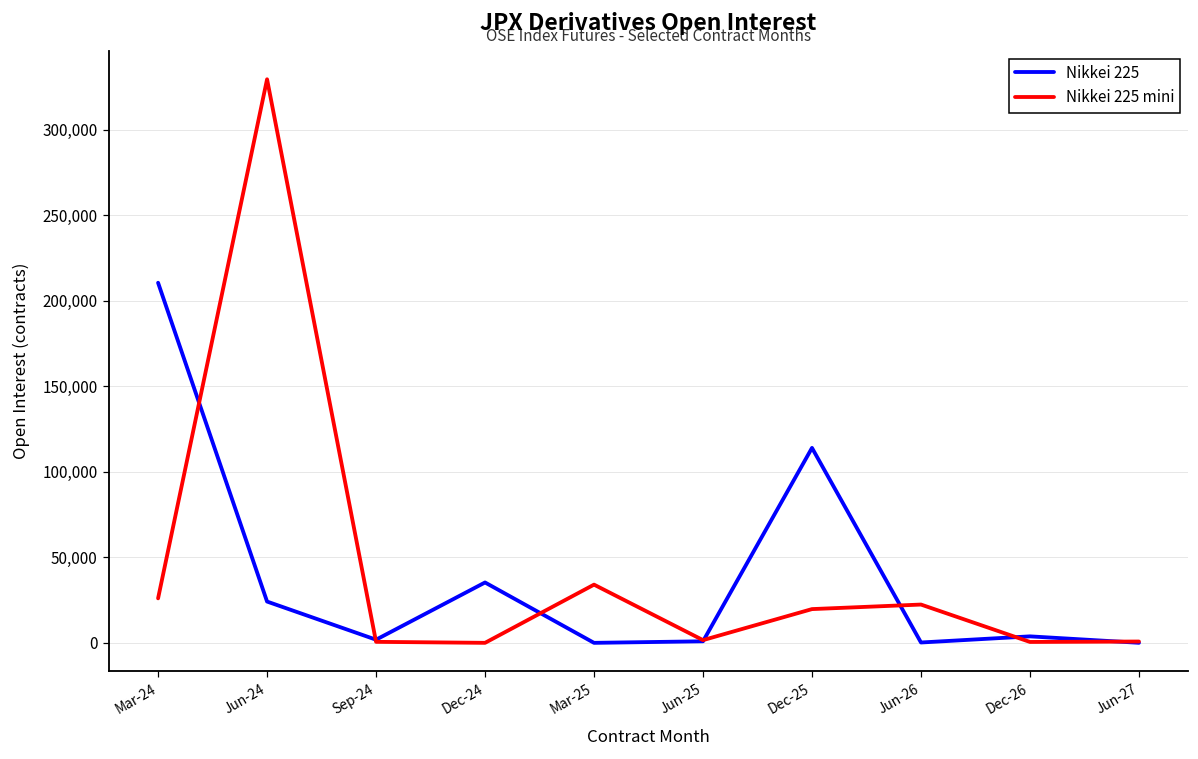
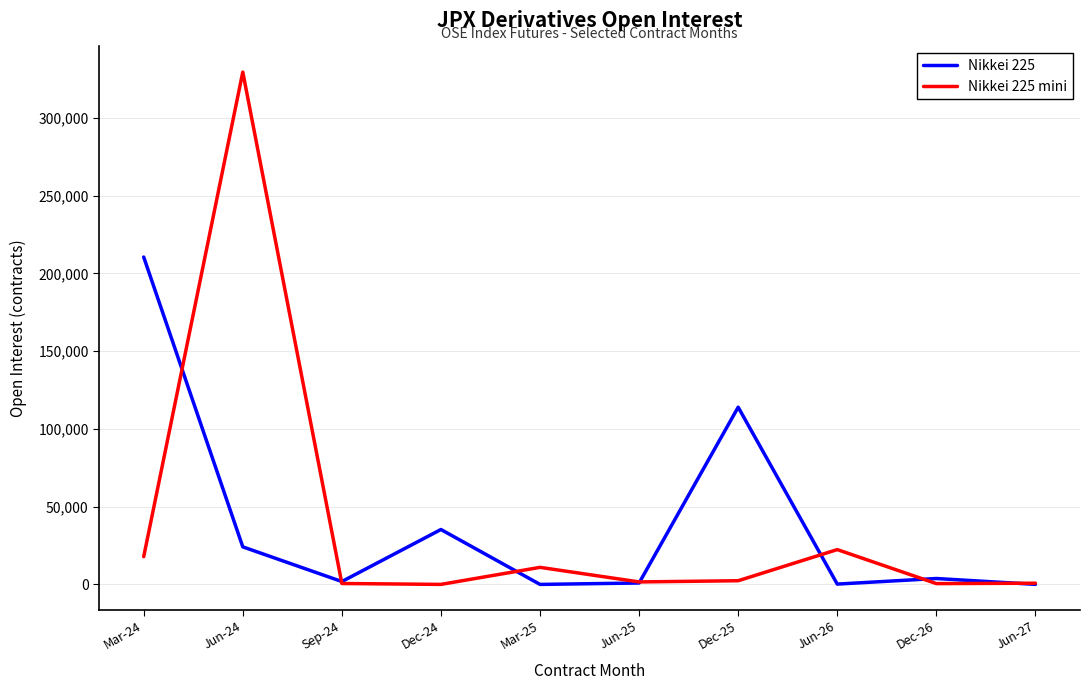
Nikkei 225 mini, Mar-24: 26,000 -> 18,000
Nikkei 225 mini, Mar-25: 34,000 -> 11,000
Nikkei 225 mini, Dec-25: 20,000 -> 2,000
